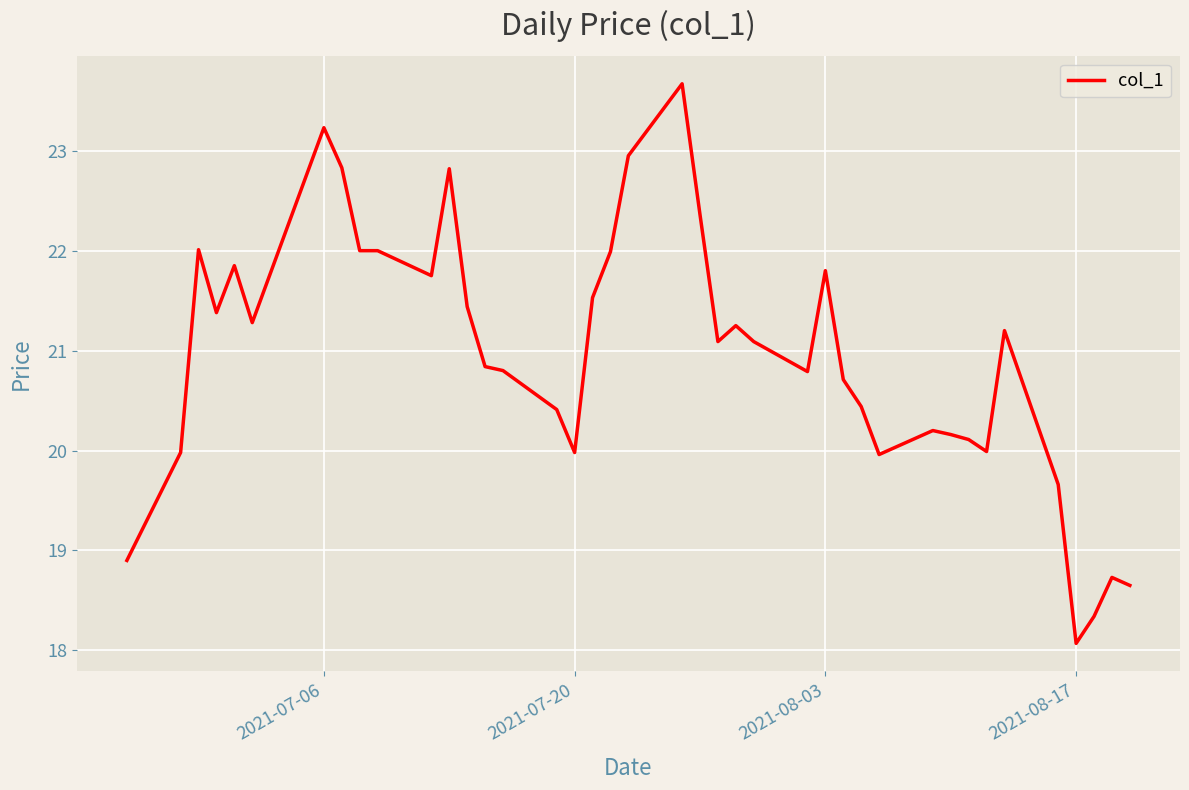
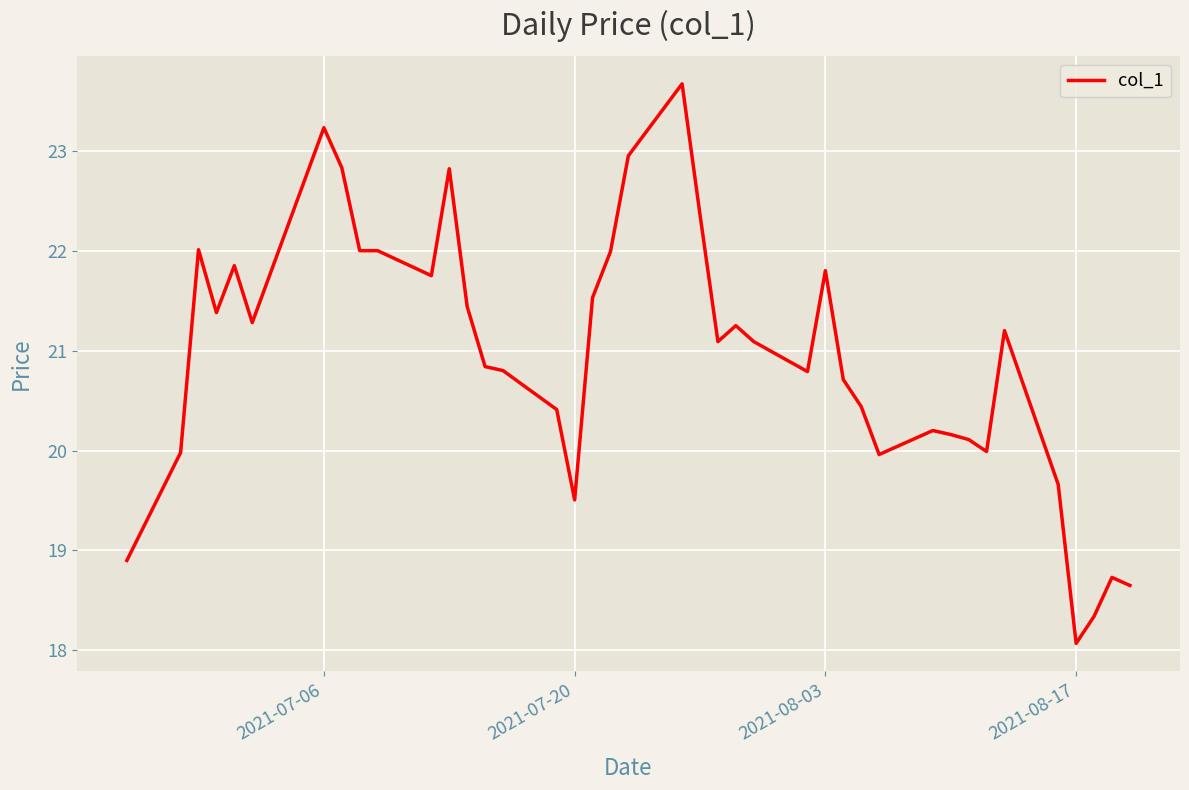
2021-07-20: 20.0 -> 19.5
